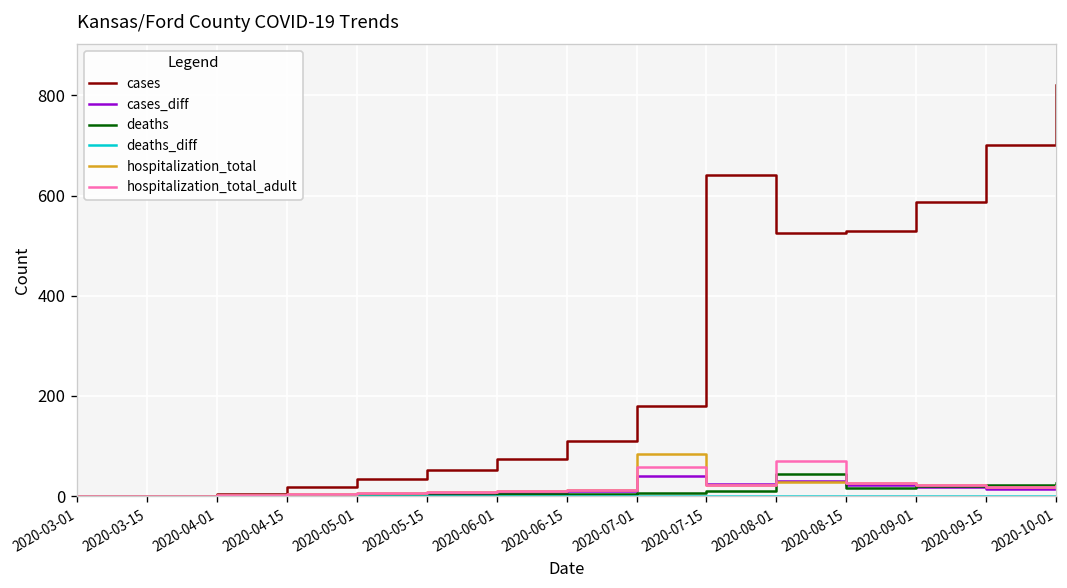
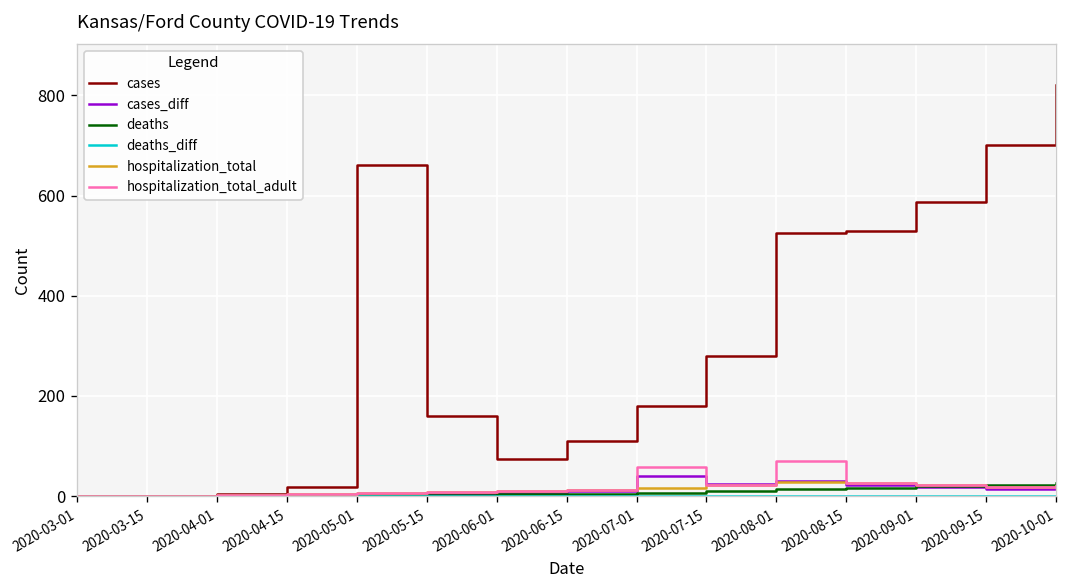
cases, 2020-05-01: 40 -> 660
cases, 2020-05-15: 50 -> 160
hospitalization_total, 2020-07-01: 80 -> 20
cases, 2020-07-15: 640 -> 280
deaths, 2020-08-01: 50 -> 10
